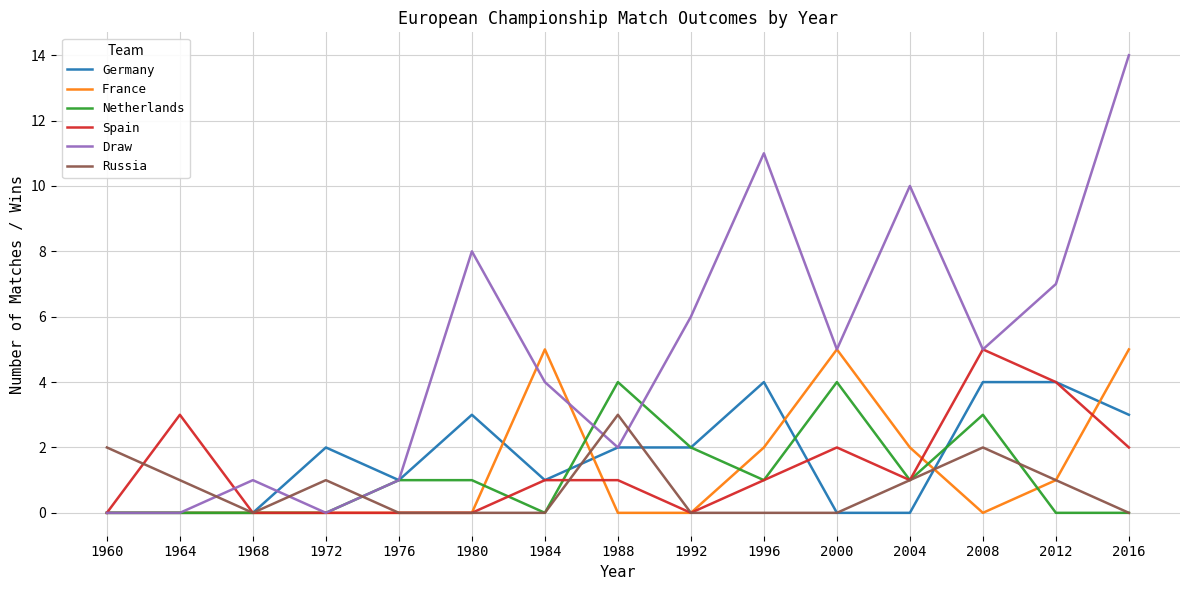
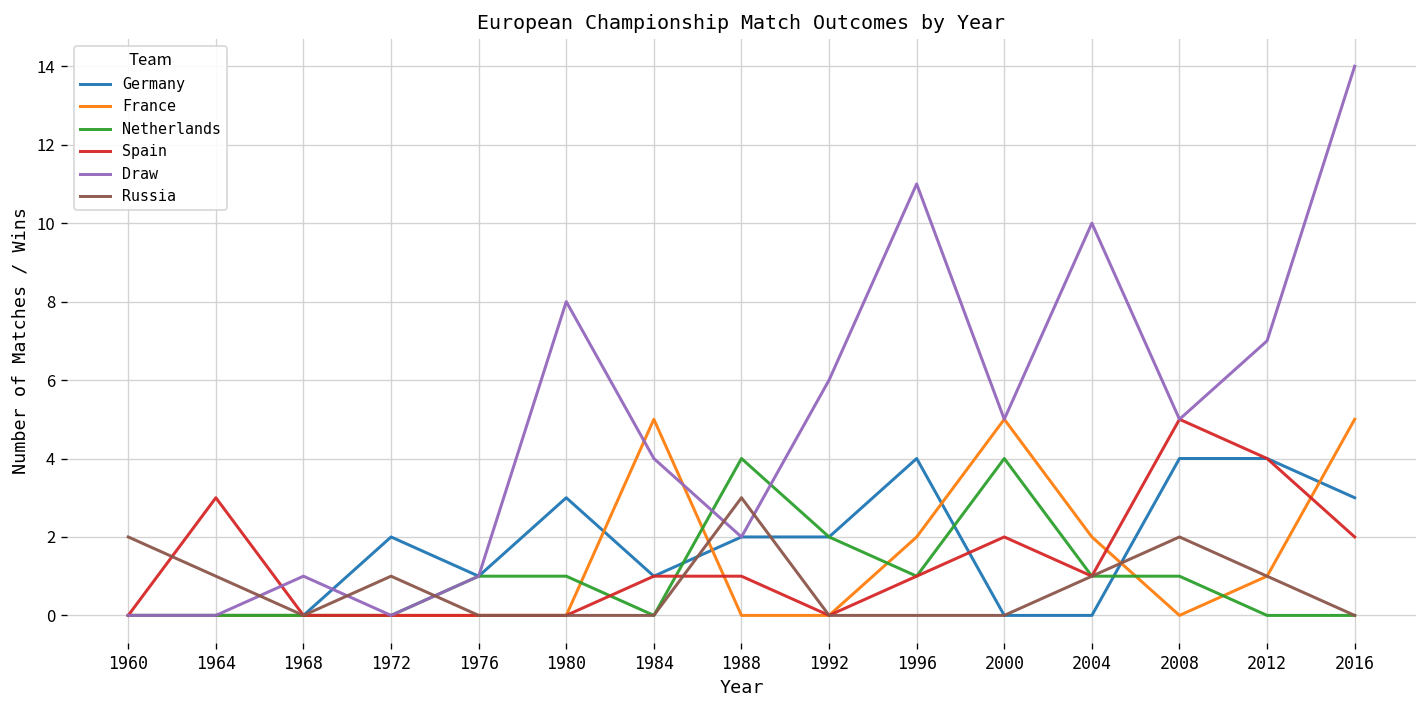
Netherlands, 2008: 3 -> 1
